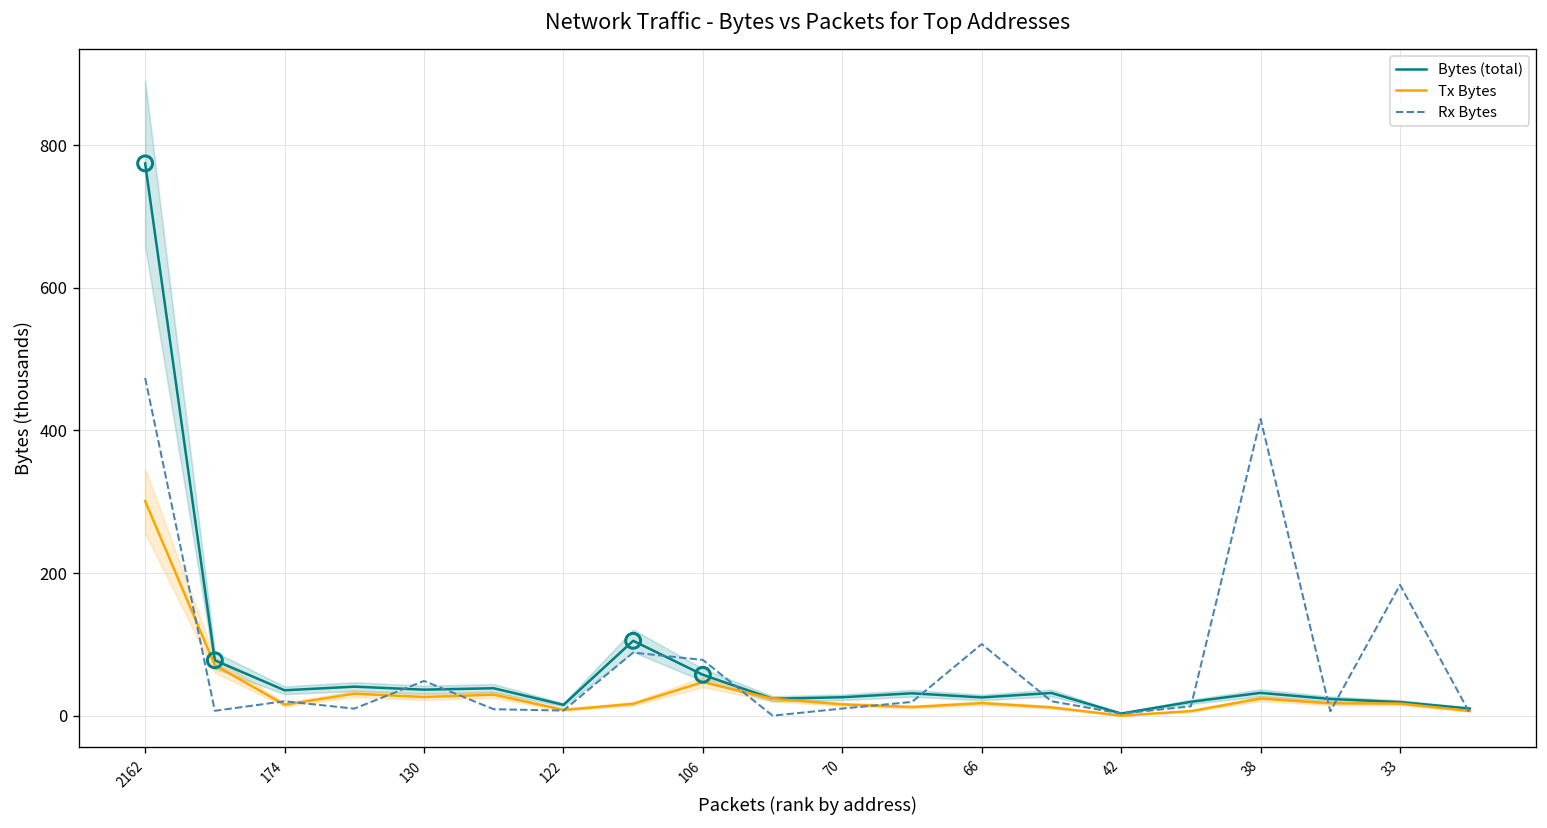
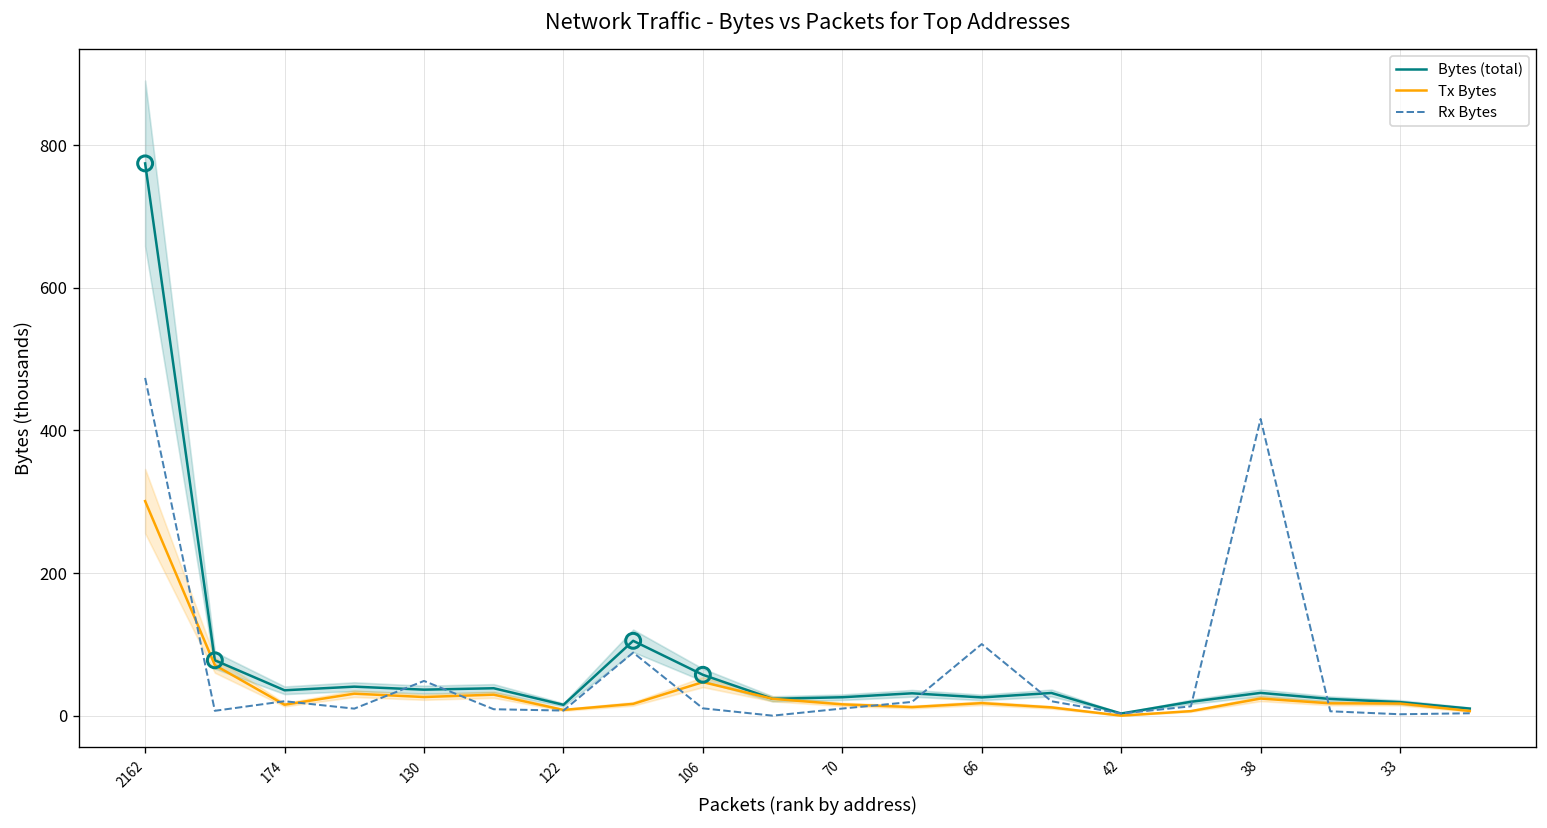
Rx Bytes, 106: 80 -> 10
Rx Bytes, 33: 180 -> 0
